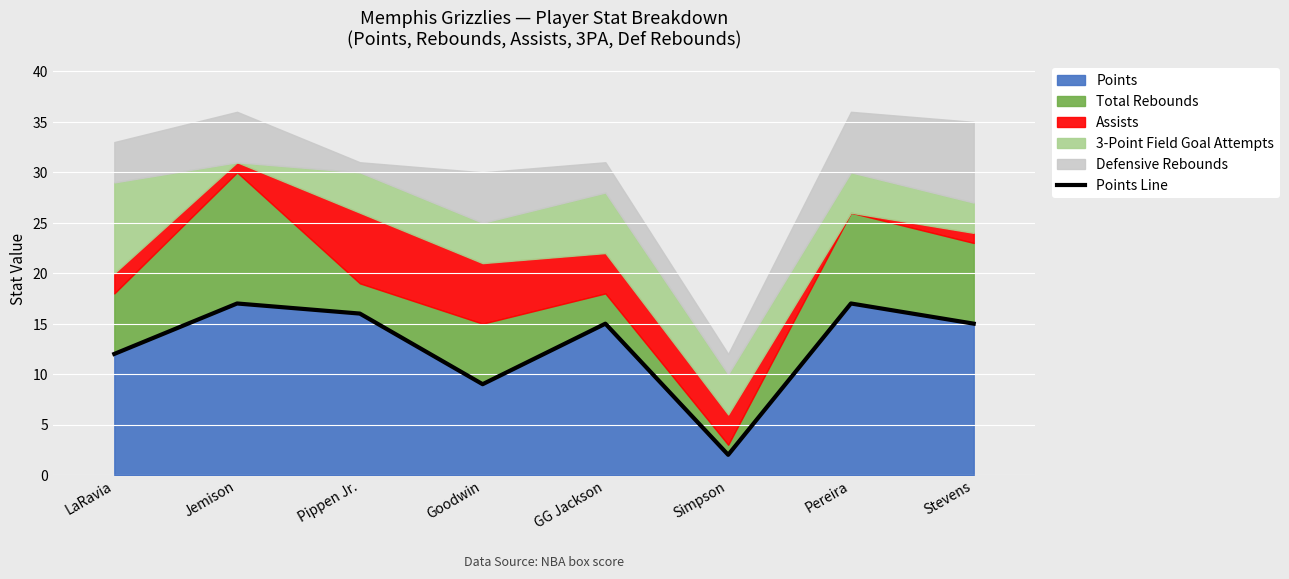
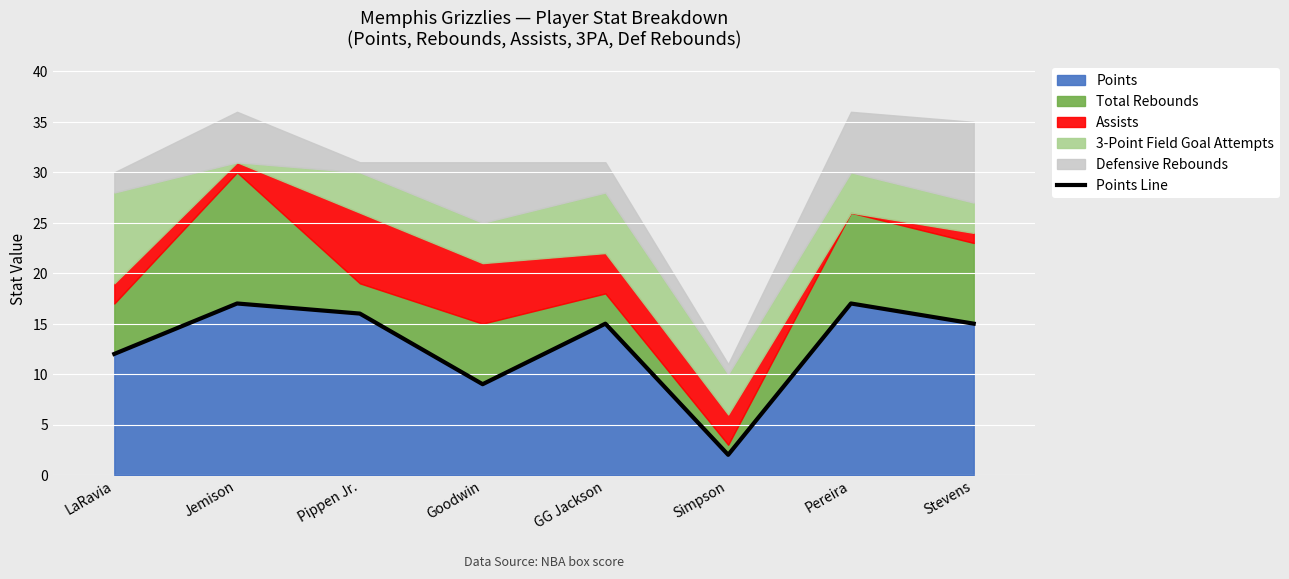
Total Rebounds, LaRavia: 6 -> 5
Defensive Rebounds, LaRavia: 4 -> 2
Defensive Rebounds, Goodwin: 5 -> 6
Defensive Rebounds, Simpson: 2 -> 1
